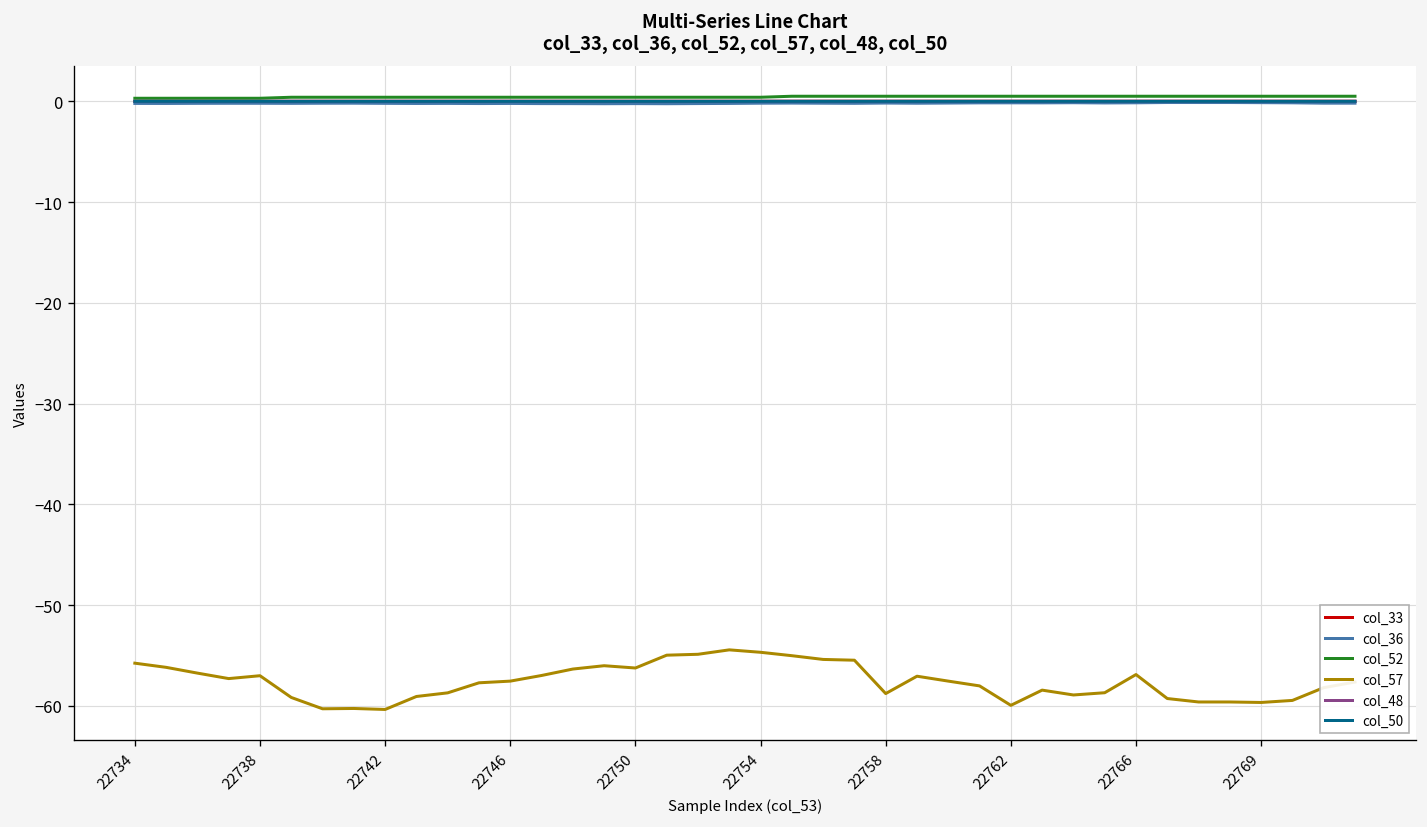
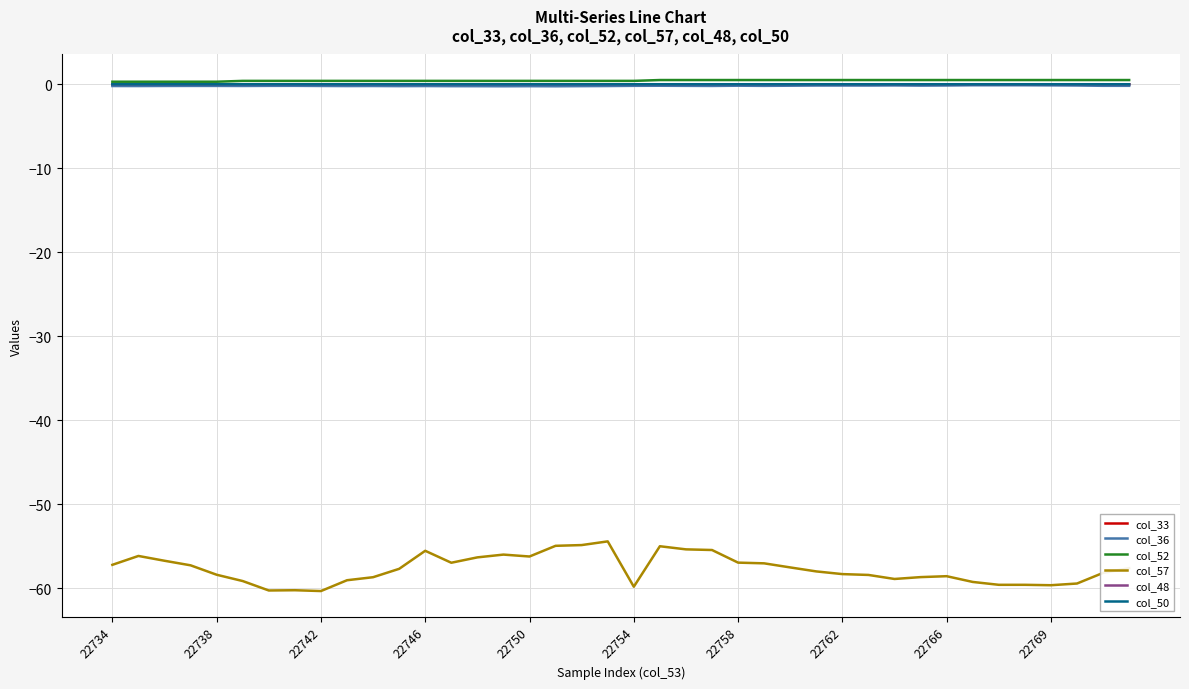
col_57, 22734: -56 -> -57
col_57, 22738: -57 -> -58
col_57, 22746: -58 -> -56
col_57, 22754: -55 -> -60
col_57, 22758: -59 -> -57
col_57, 22762: -60 -> -58
col_57, 22766: -57 -> -59
